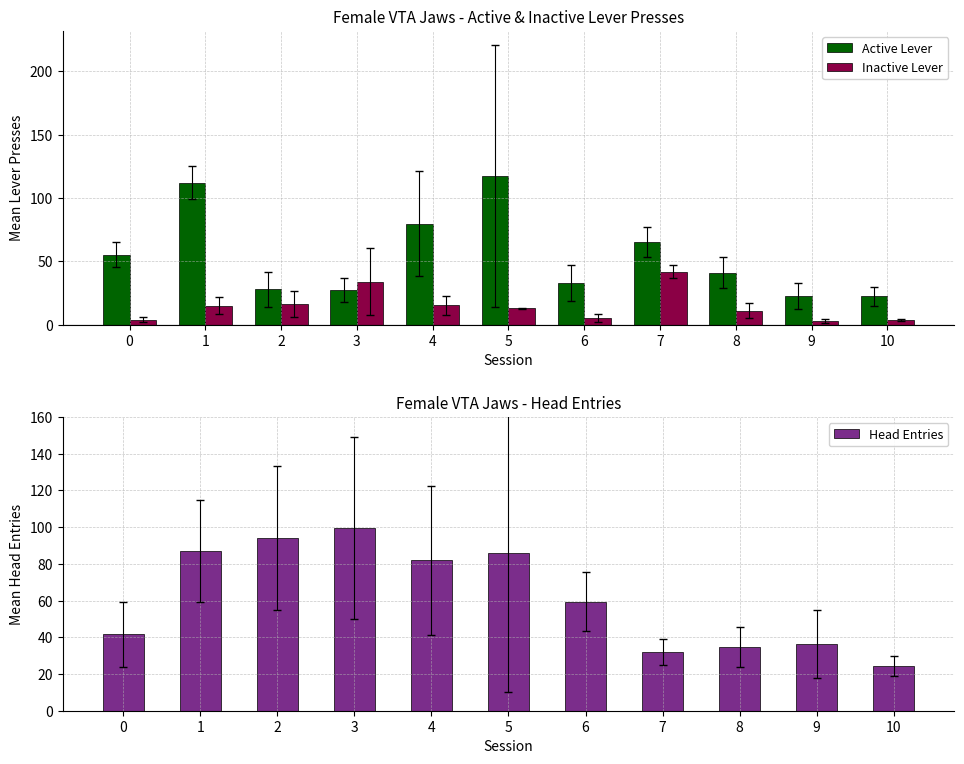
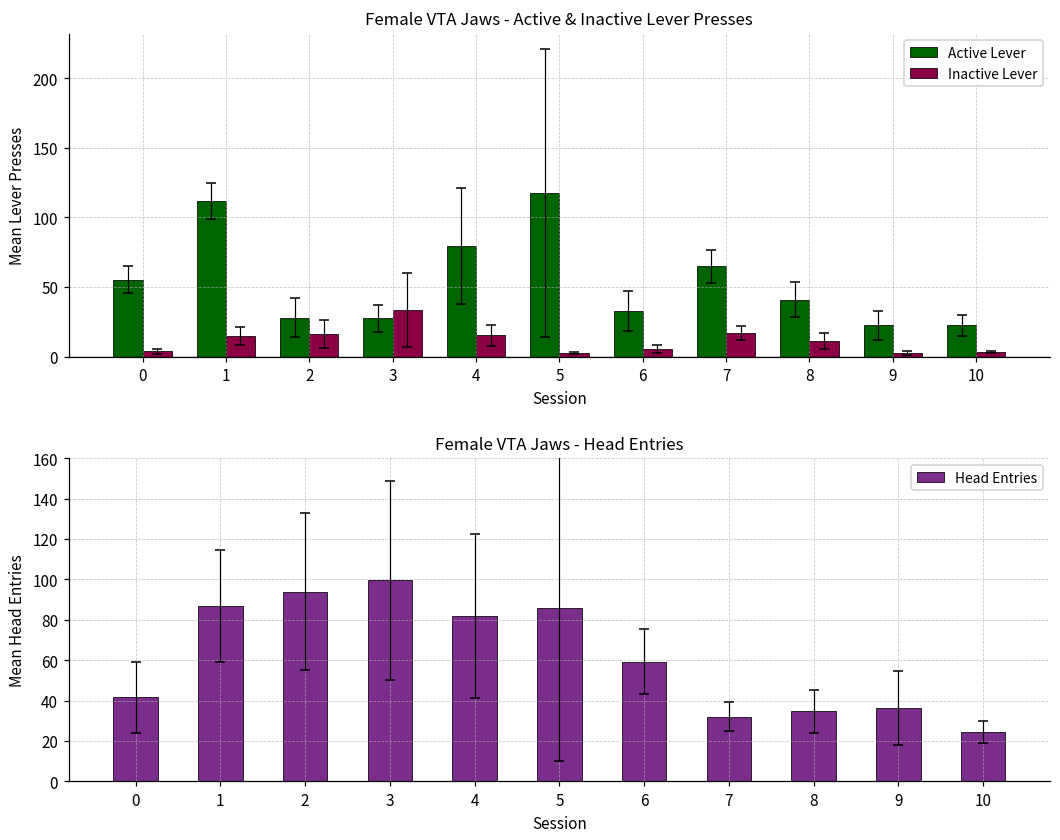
Female VTA Jaws - Active & Inactive Lever Presses, Inactive Lever, 5: 13 -> 3
Female VTA Jaws - Active & Inactive Lever Presses, Inactive Lever, 7: 42 -> 17
